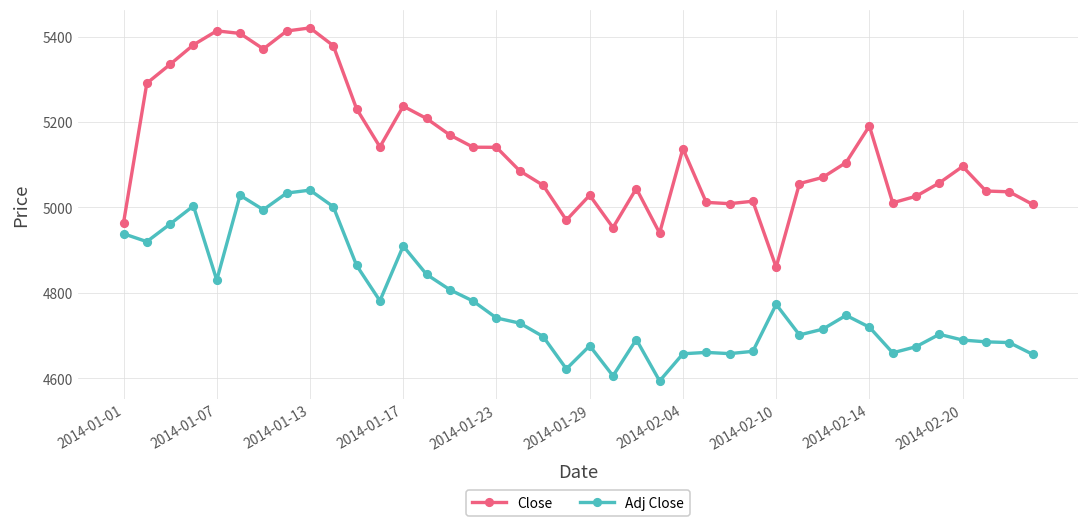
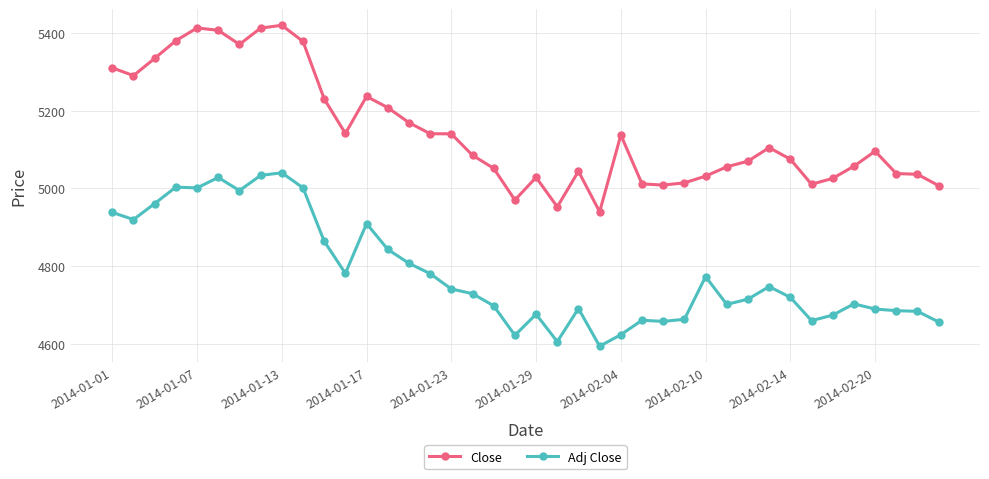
Close, 2014-01-01: 4960 -> 5310
Adj Close, 2014-01-07: 4830 -> 5000
Adj Close, 2014-02-04: 4660 -> 4620
Close, 2014-02-10: 4860 -> 5030
Close, 2014-02-14: 5190 -> 5080
